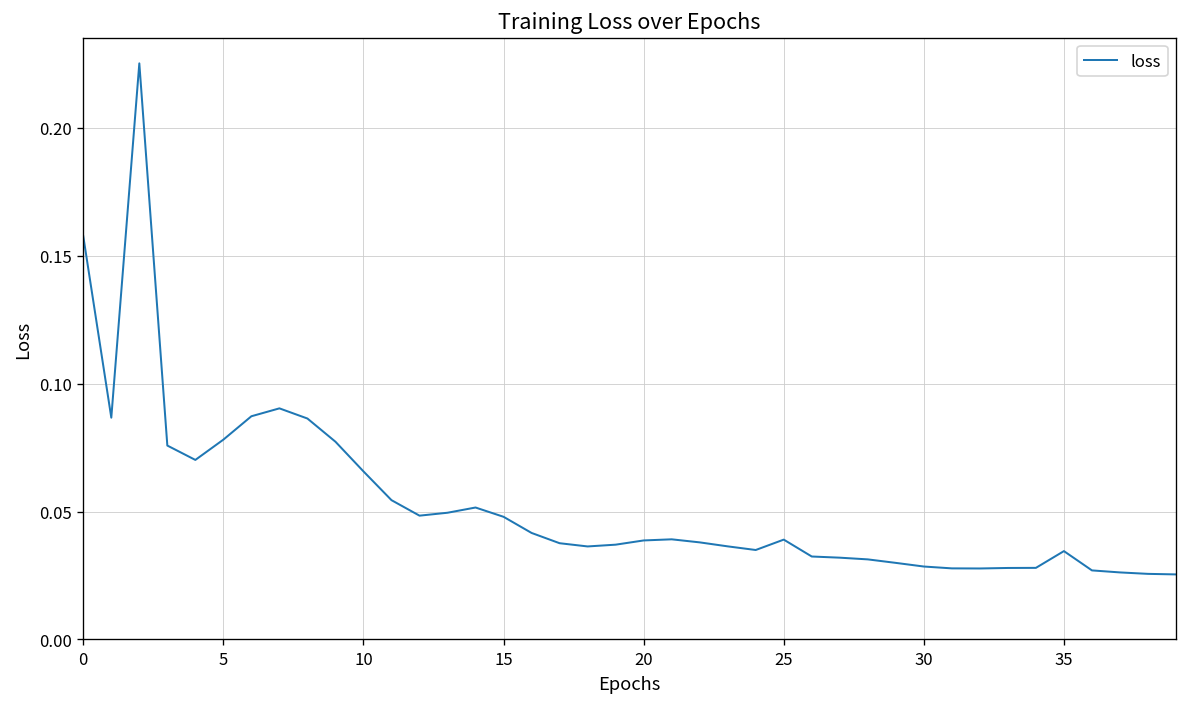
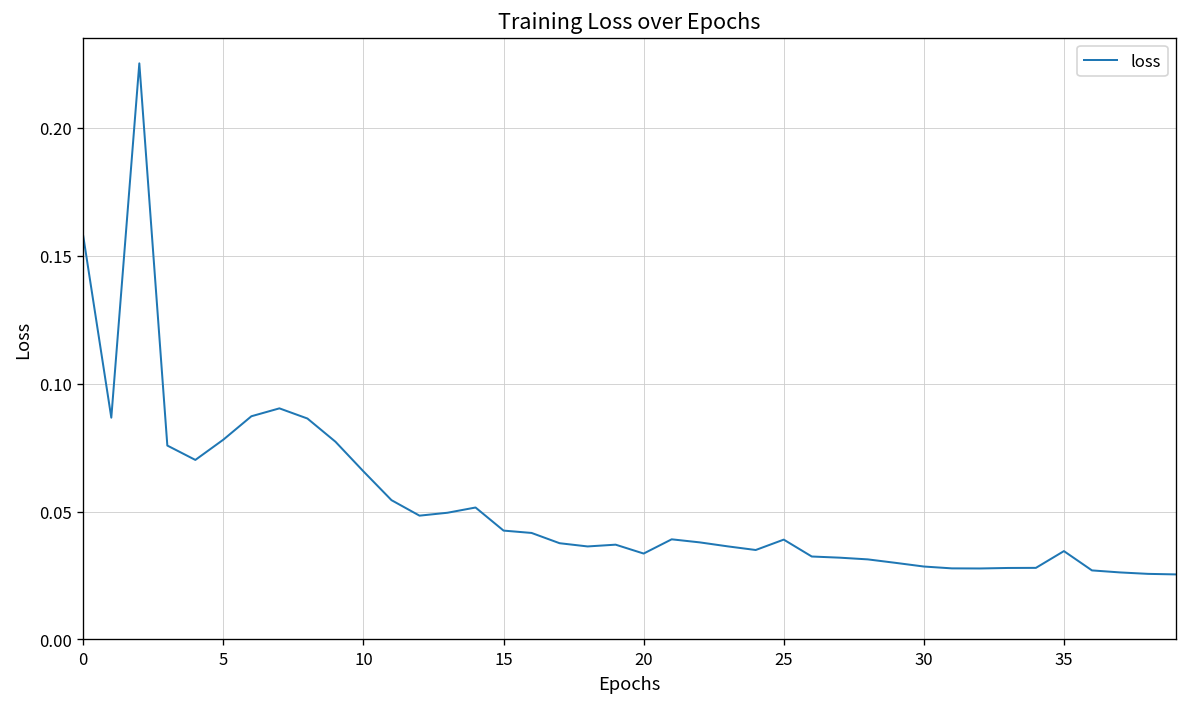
15: 0.048 -> 0.043
20: 0.039 -> 0.034
